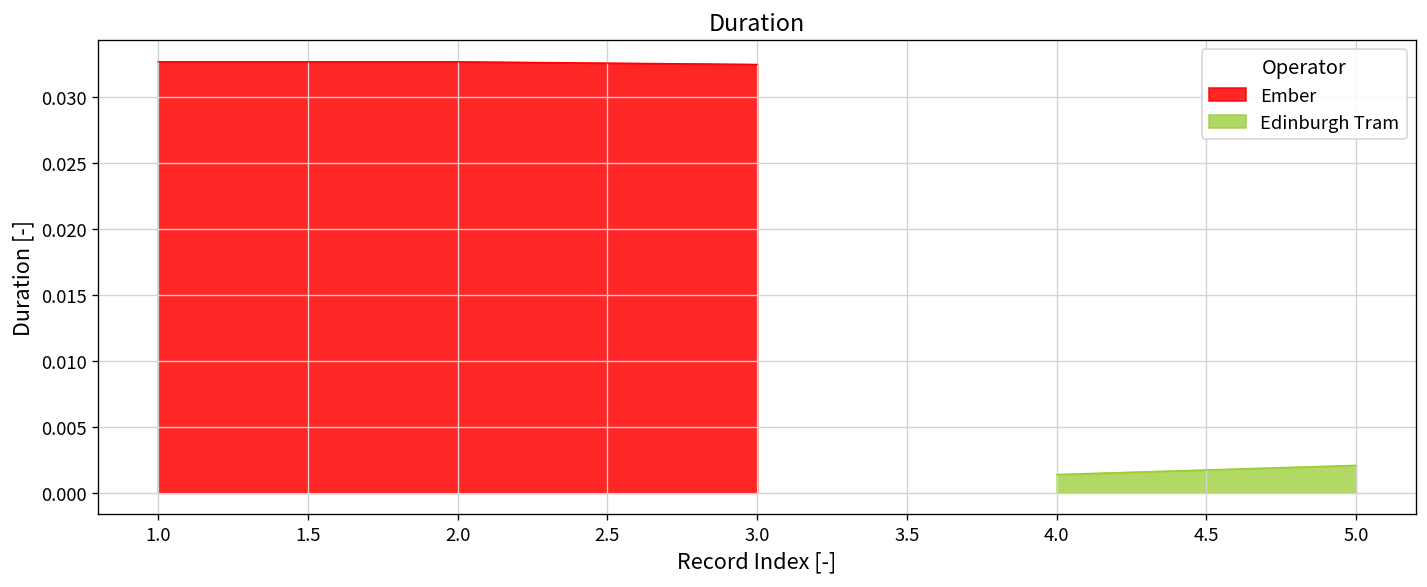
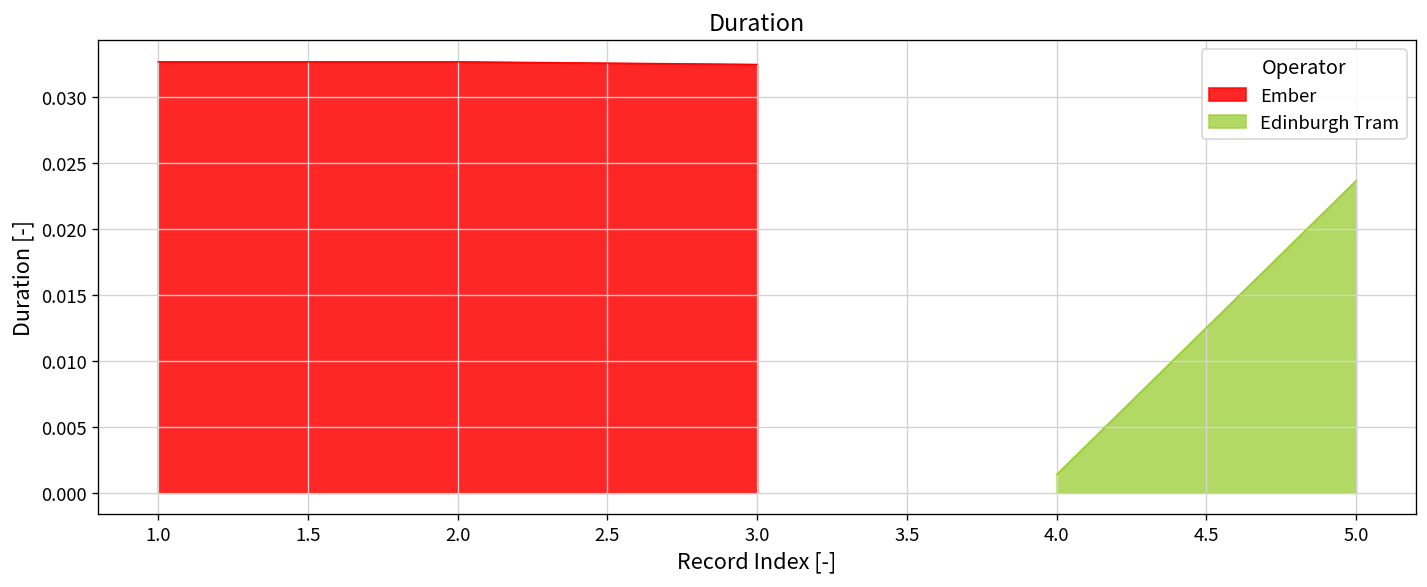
Edinburgh Tram, 5.0: 0.0021 -> 0.0236
